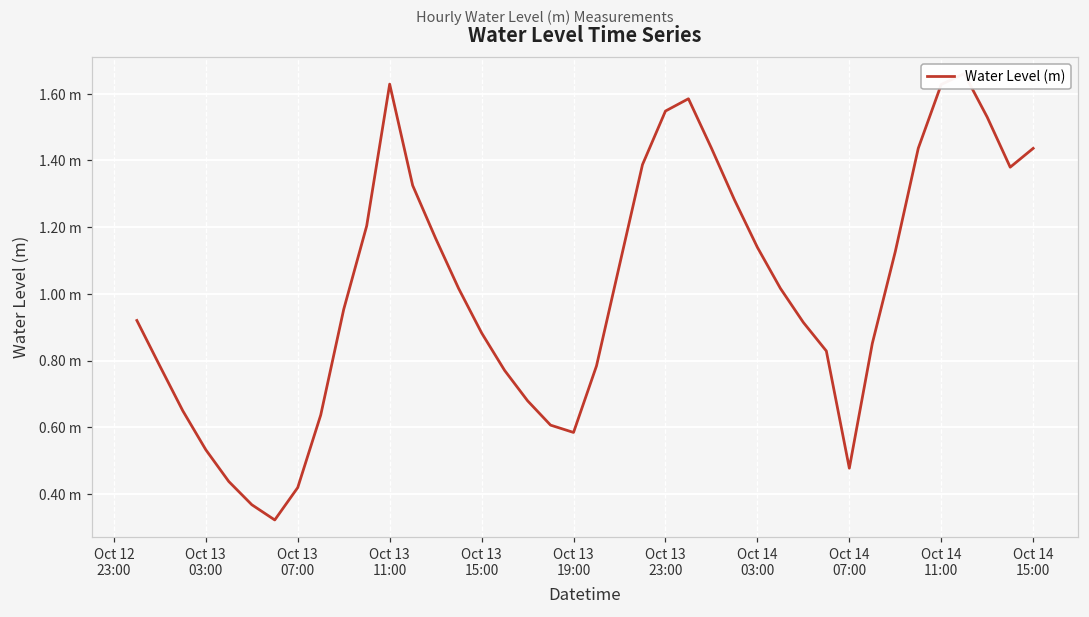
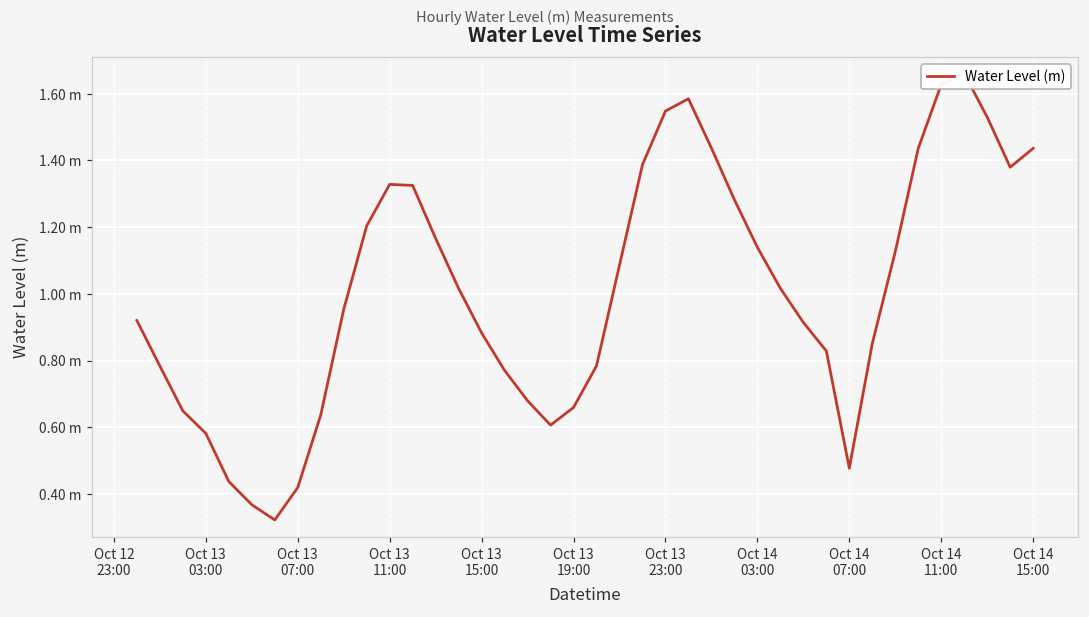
Oct 13 03:00: 0.53 m -> 0.58 m
Oct 13 11:00: 1.63 m -> 1.33 m
Oct 13 19:00: 0.58 m -> 0.66 m
